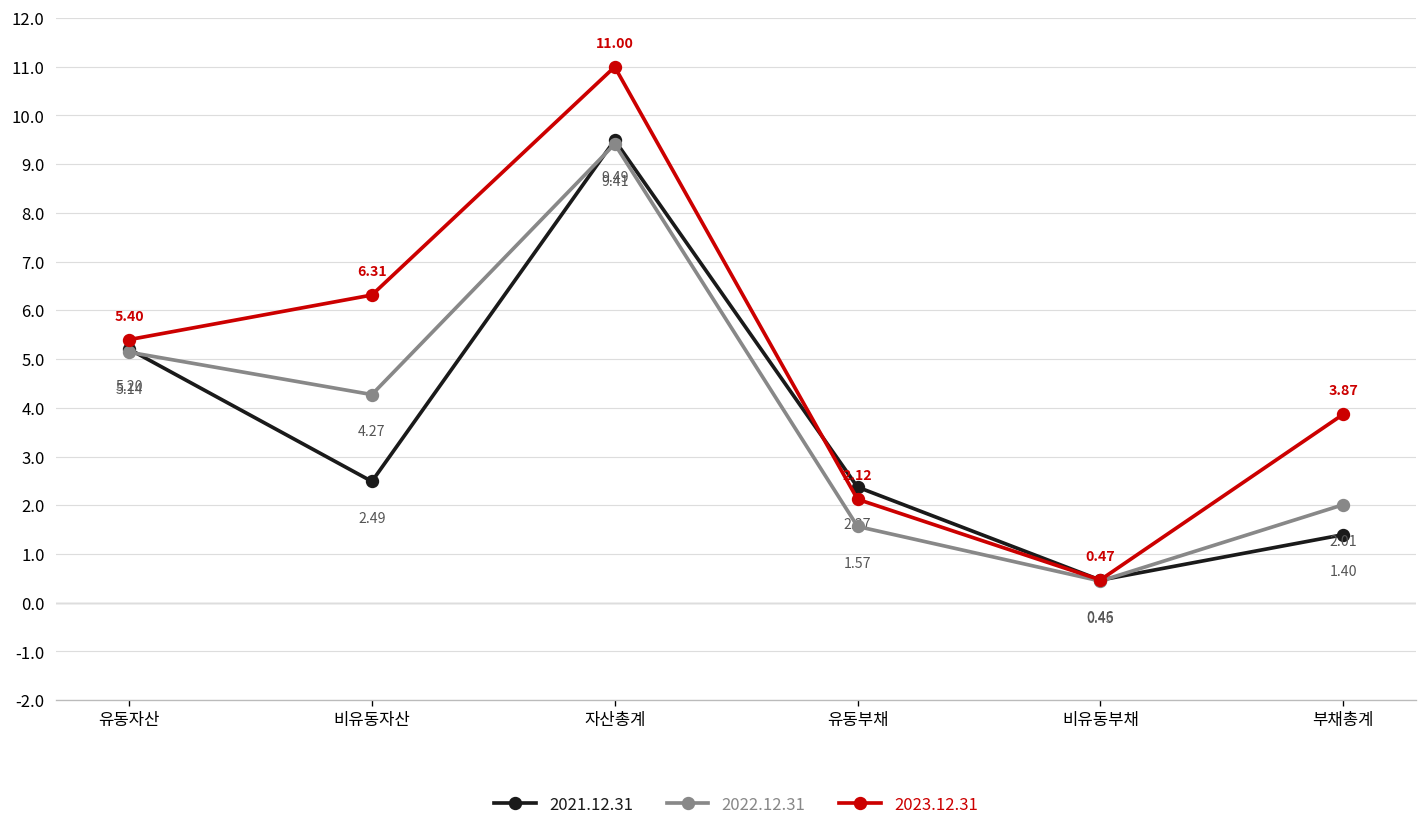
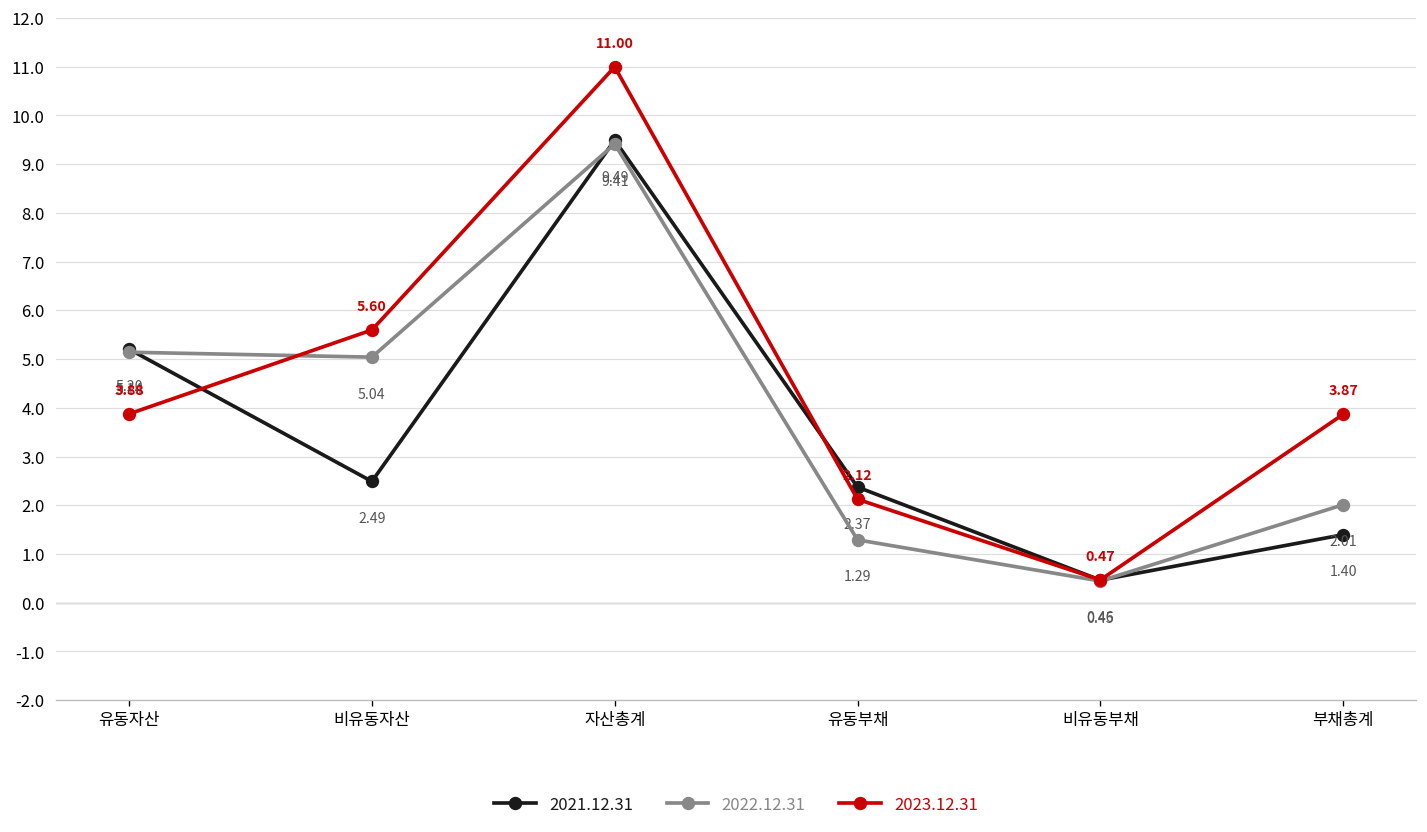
2023.12.31, 유동자산: 5.40 -> 3.88
2022.12.31, 비유동자산: 4.27 -> 5.04
2023.12.31, 비유동자산: 6.31 -> 5.60
2022.12.31, 유동부채: 1.57 -> 1.29
